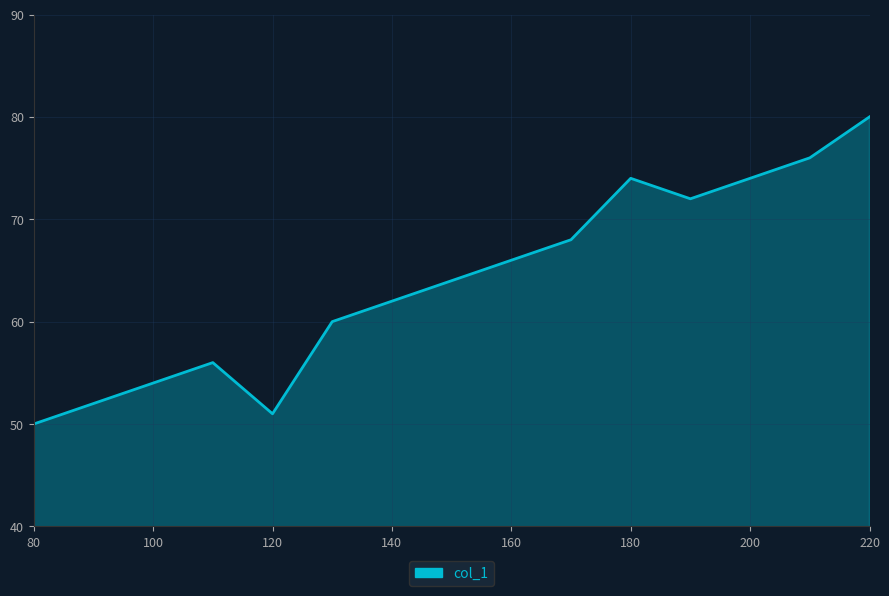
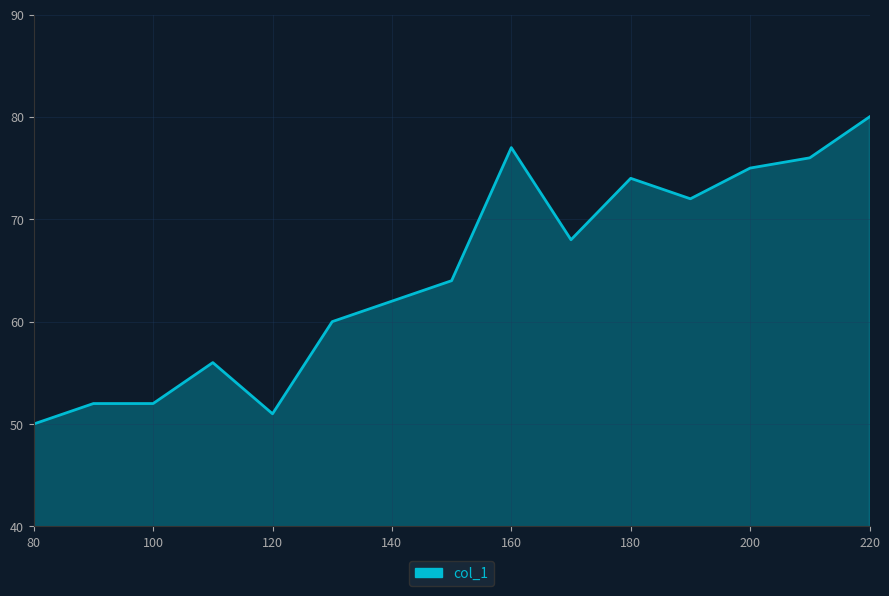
100: 54 -> 52
160: 66 -> 77
200: 74 -> 75
